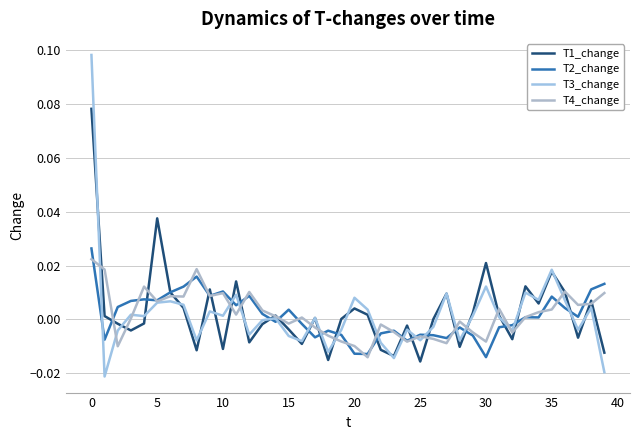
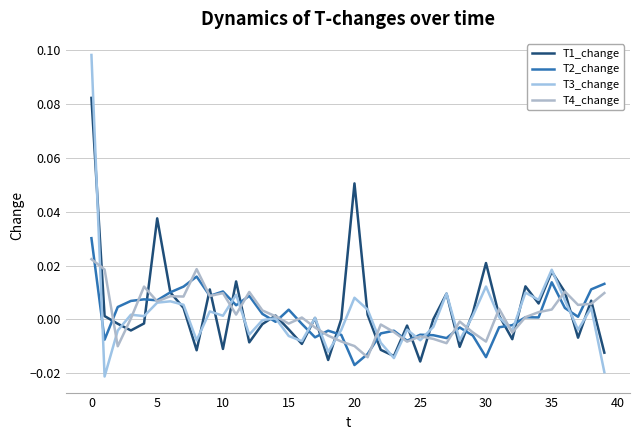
T1_change, 0: 0.078 -> 0.082
T2_change, 0: 0.026 -> 0.030
T1_change, 20: 0.004 -> 0.051
T2_change, 20: -0.013 -> -0.017
T2_change, 35: 0.008 -> 0.014
